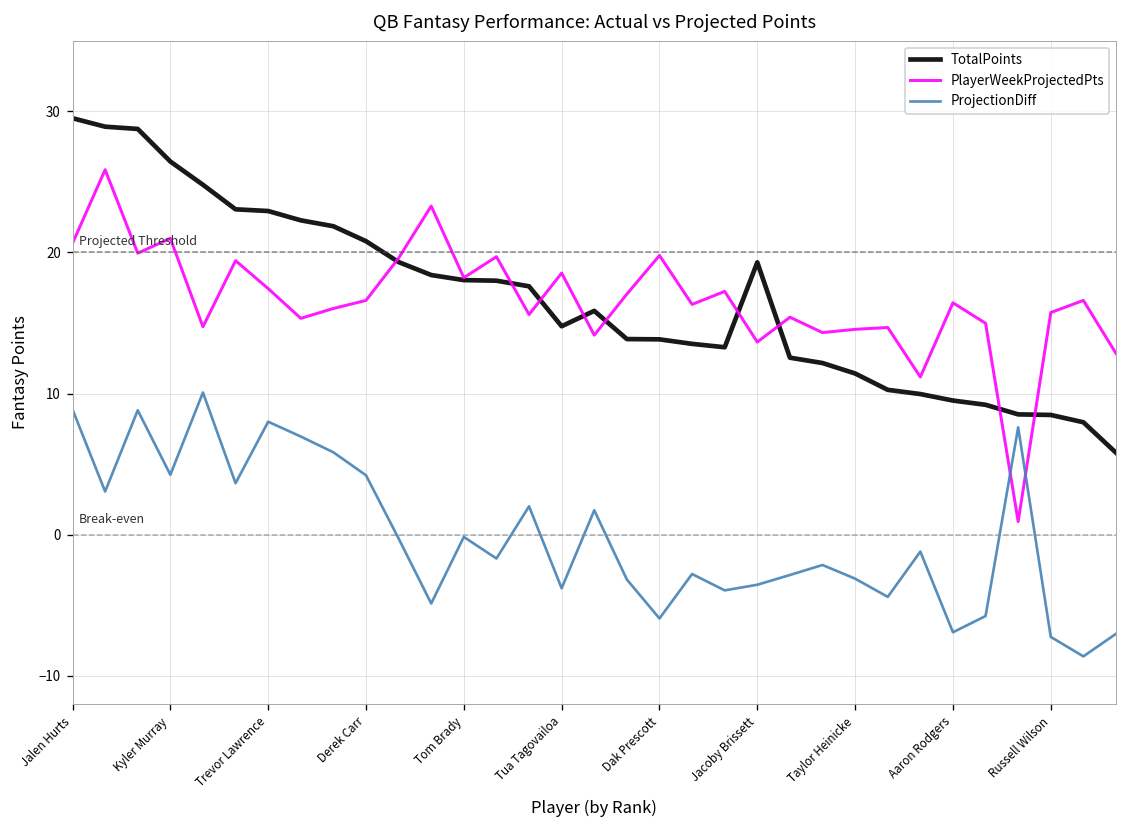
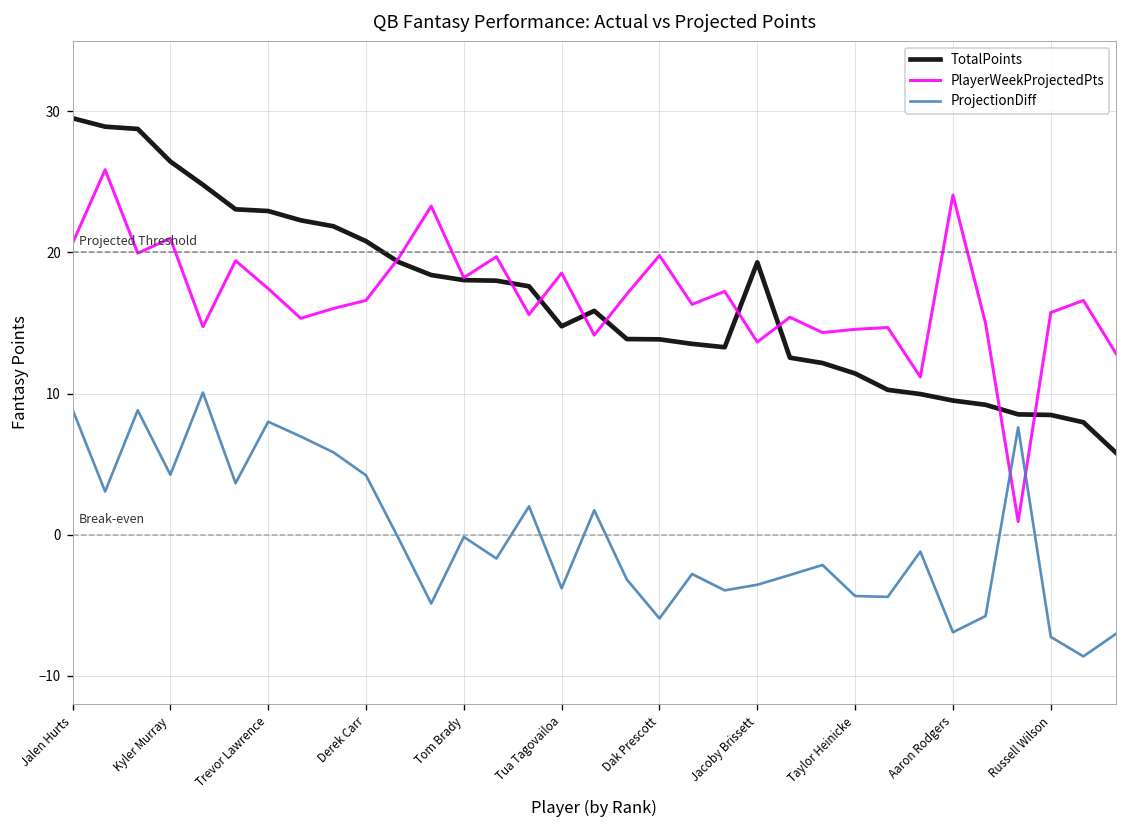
ProjectionDiff, Taylor Heinicke: -3.1 -> -4.4
PlayerWeekProjectedPts, Aaron Rodgers: 16.4 -> 24.1
